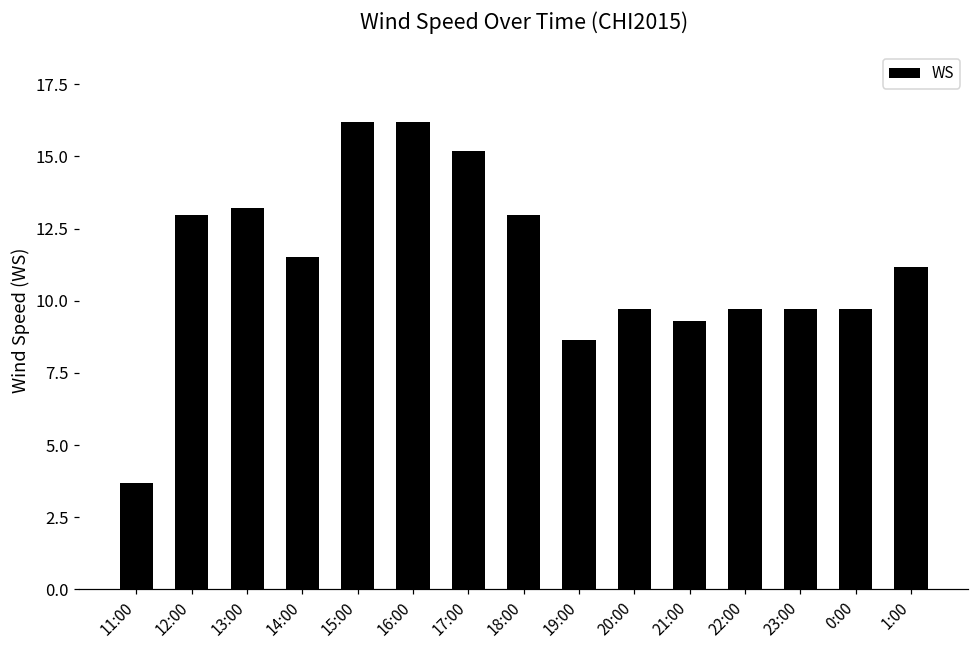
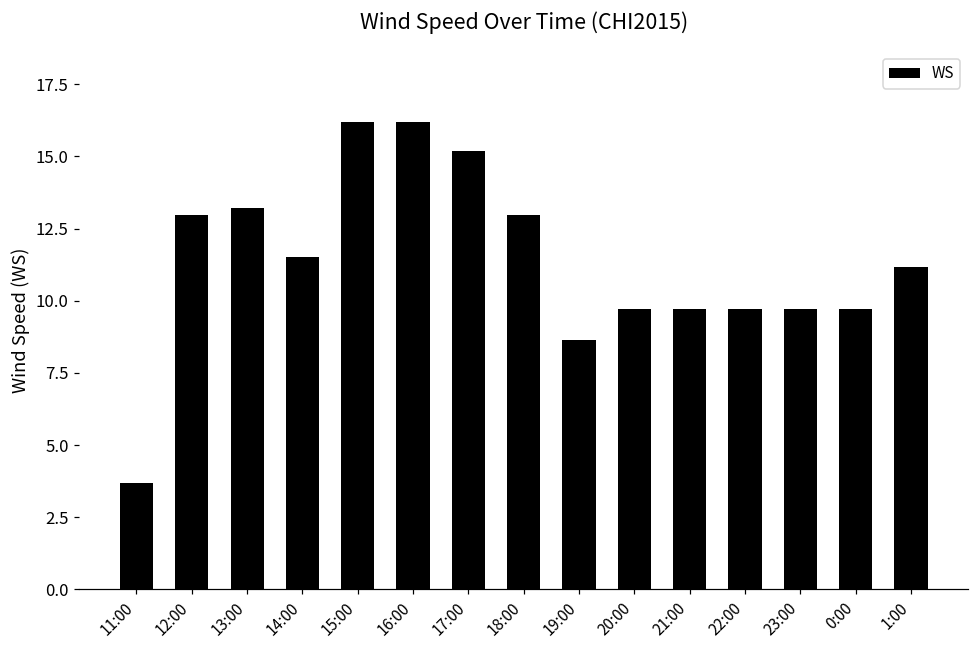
21:00: 9.3 -> 9.7
